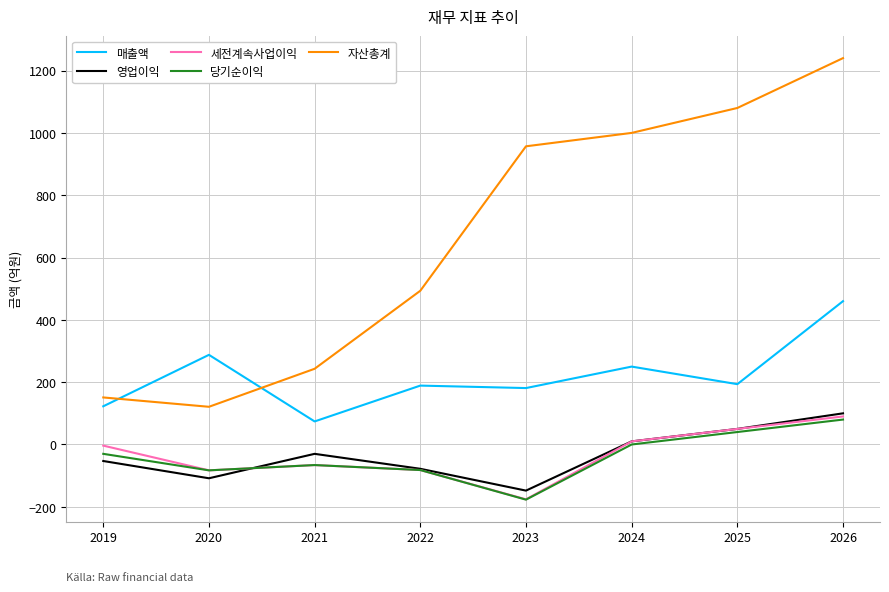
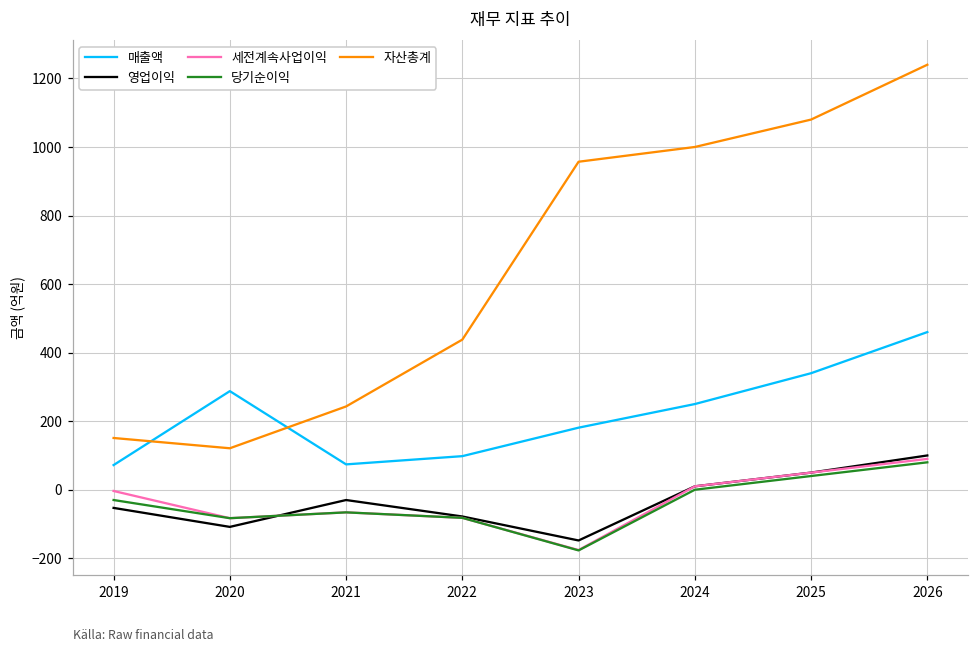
매출액, 2019: 120 -> 70
매출액, 2022: 190 -> 100
자산총계, 2022: 490 -> 440
매출액, 2025: 190 -> 340
